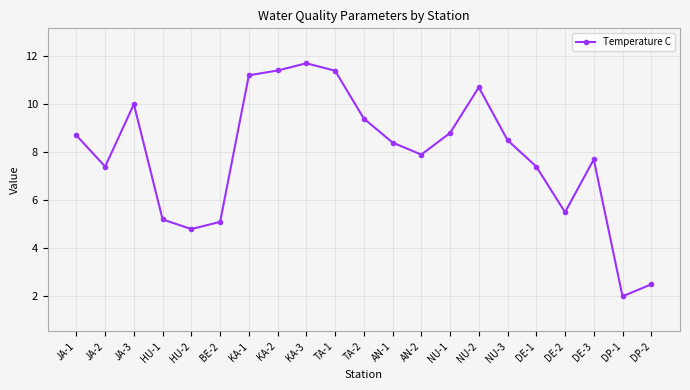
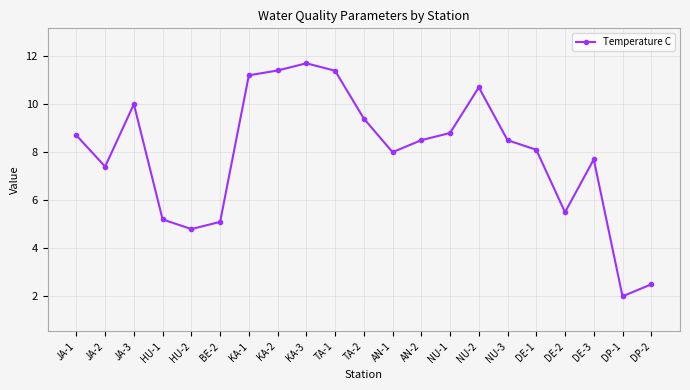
AN-1: 8.4 -> 8.0
AN-2: 7.9 -> 8.5
DE-1: 7.4 -> 8.1
